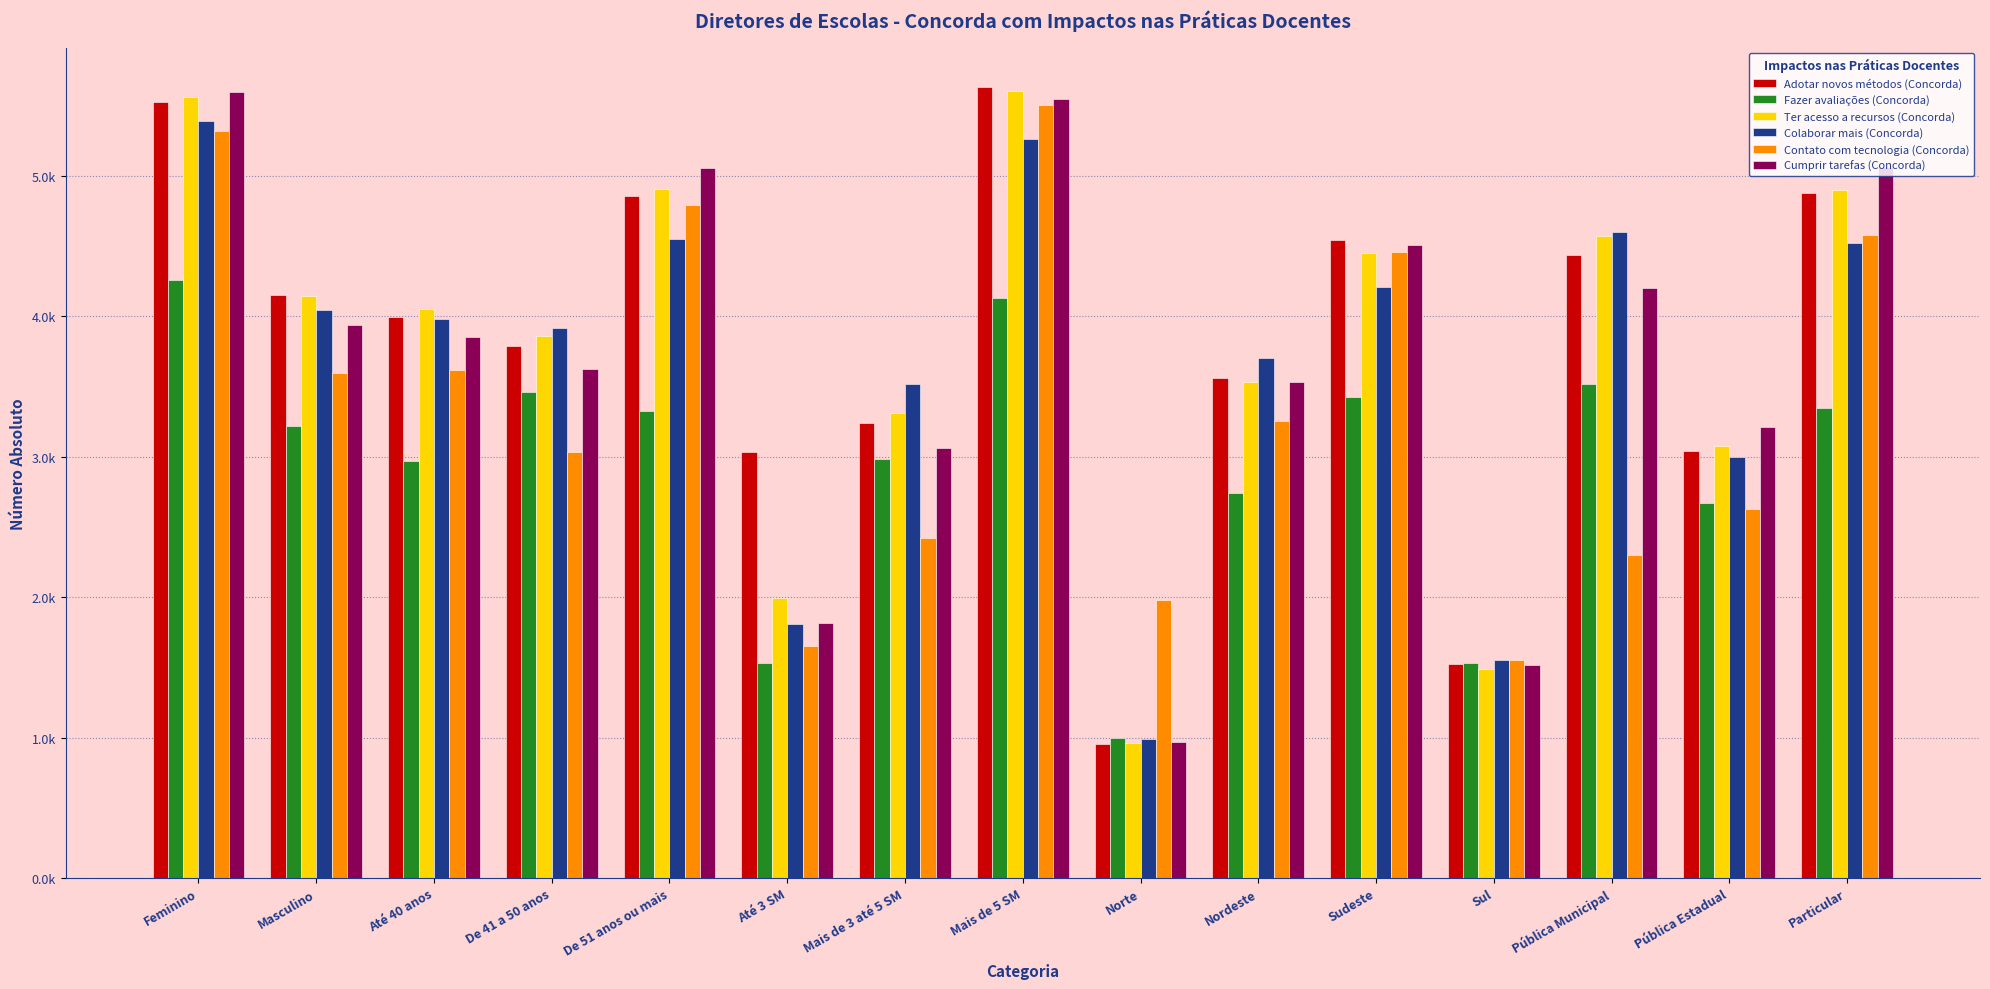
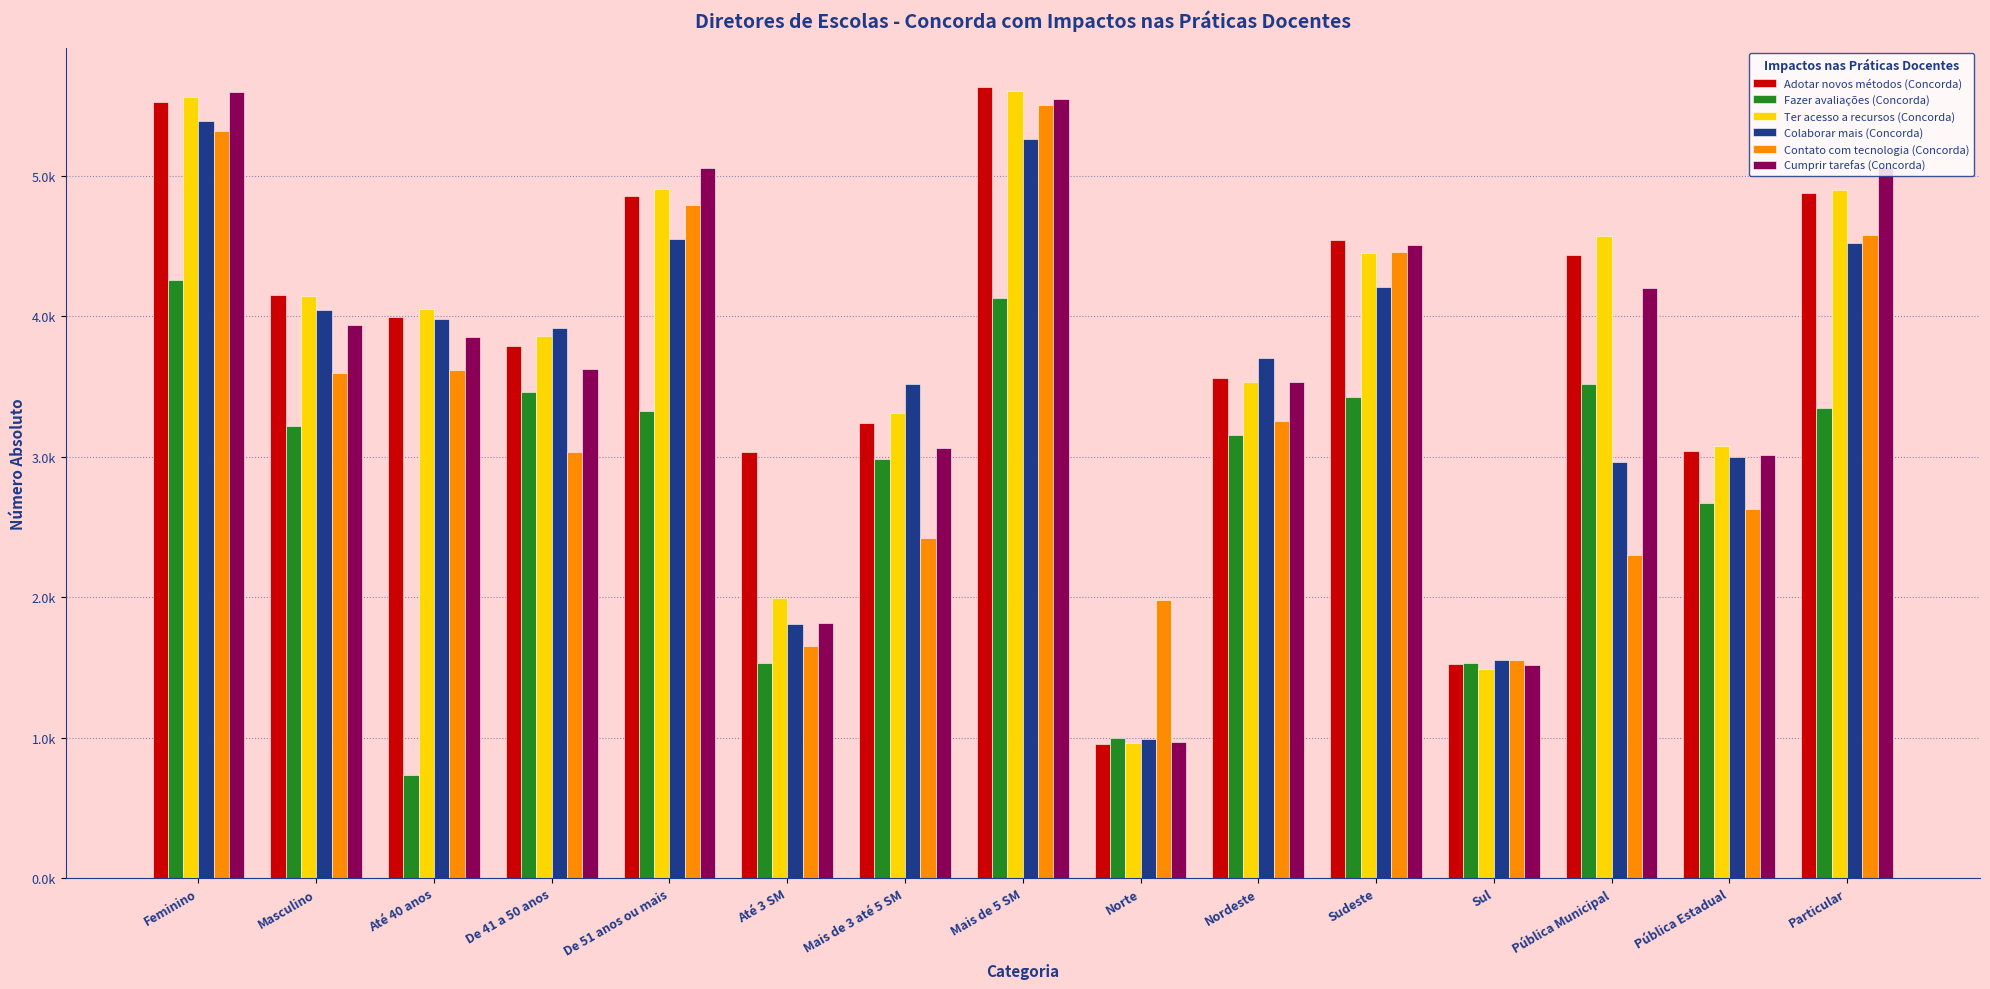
Fazer avaliações (Concorda), Até 40 anos: 2970 -> 740
Fazer avaliações (Concorda), Nordeste: 2740 -> 3150
Colaborar mais (Concorda), Pública Municipal: 4600 -> 2960
Cumprir tarefas (Concorda), Pública Estadual: 3210 -> 3010
